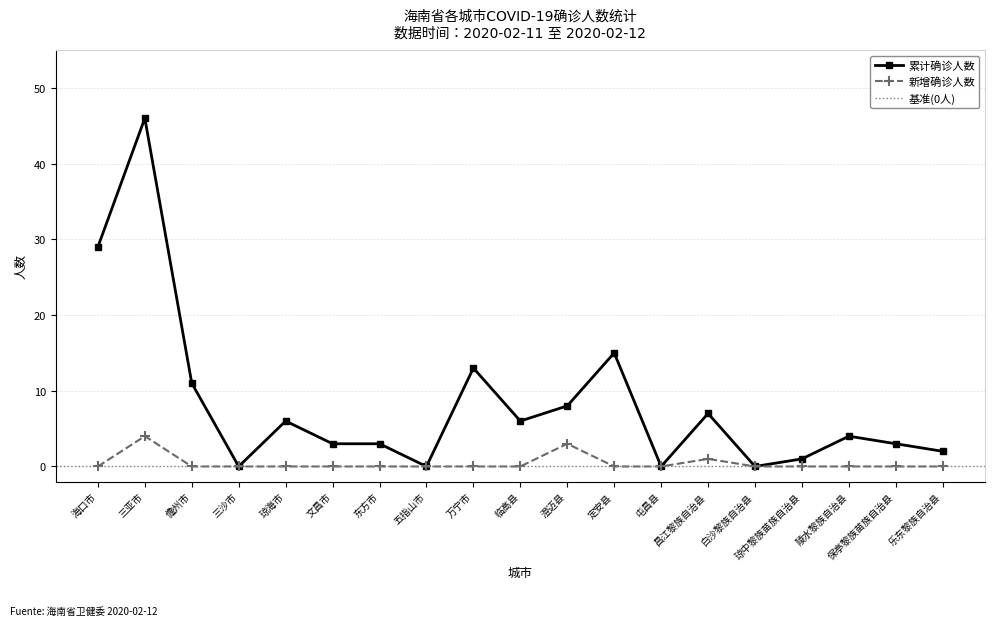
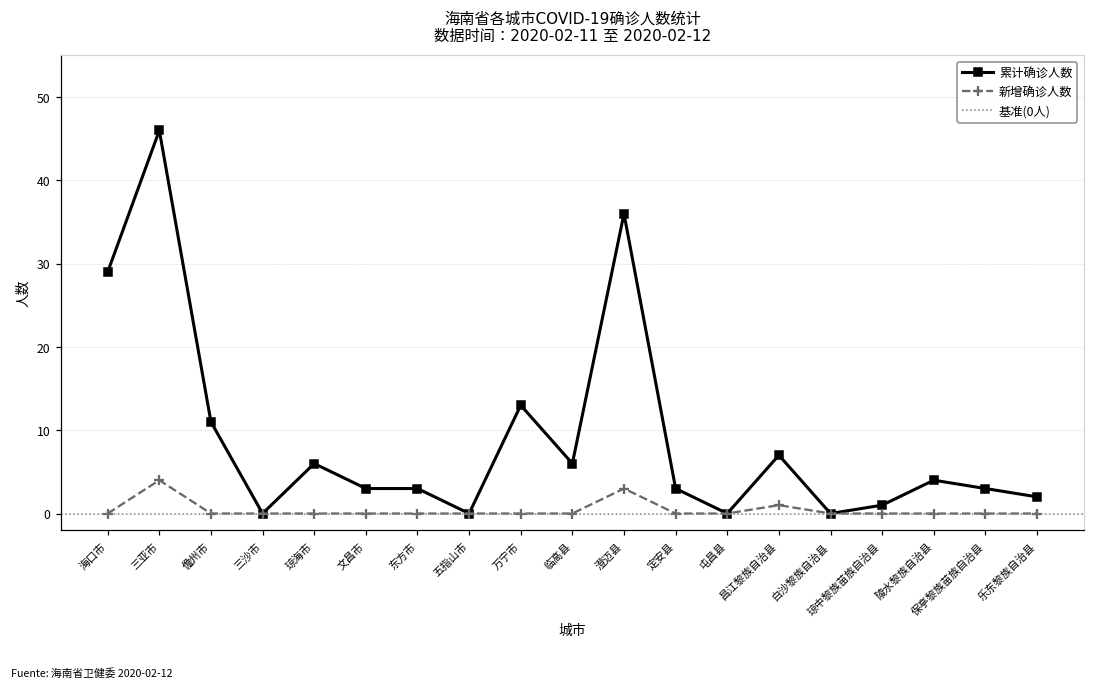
累计确诊人数, 澄迈县: 8 -> 36
累计确诊人数, 定安县: 15 -> 3
